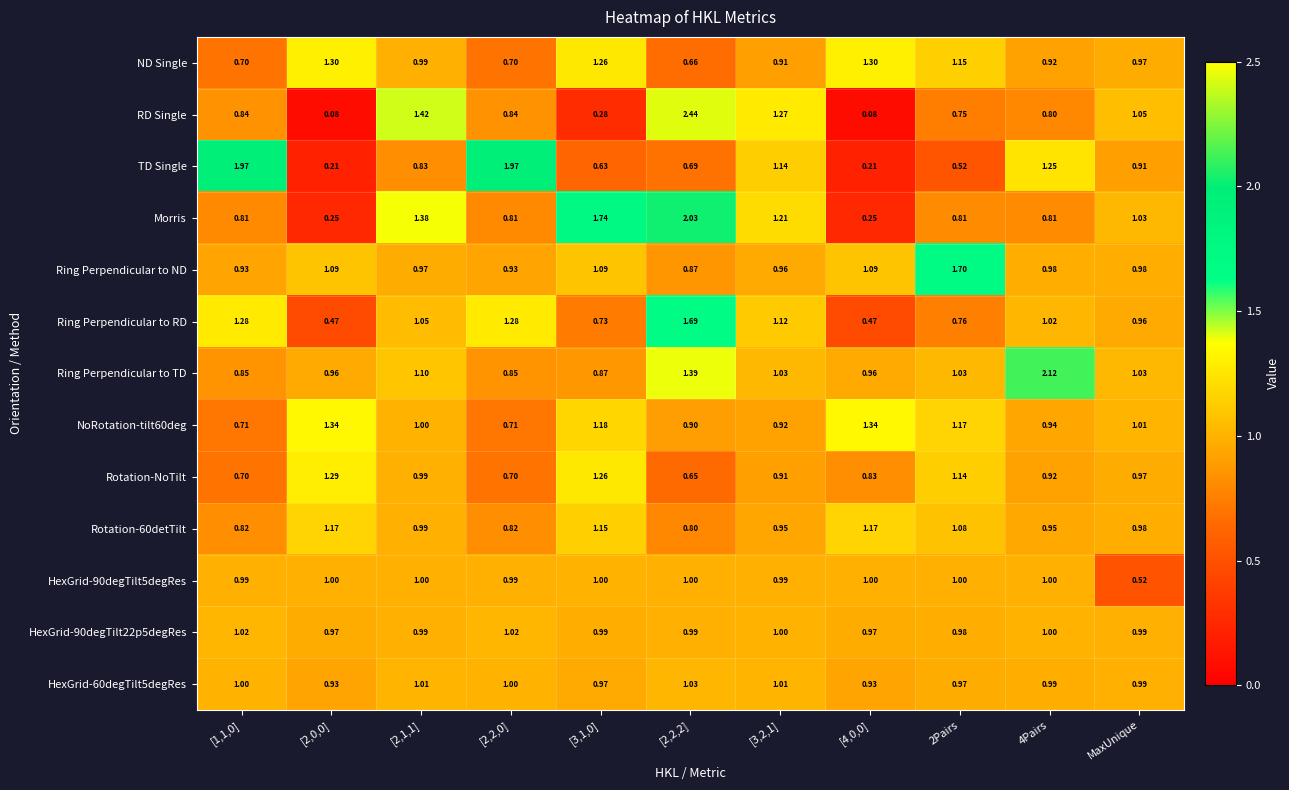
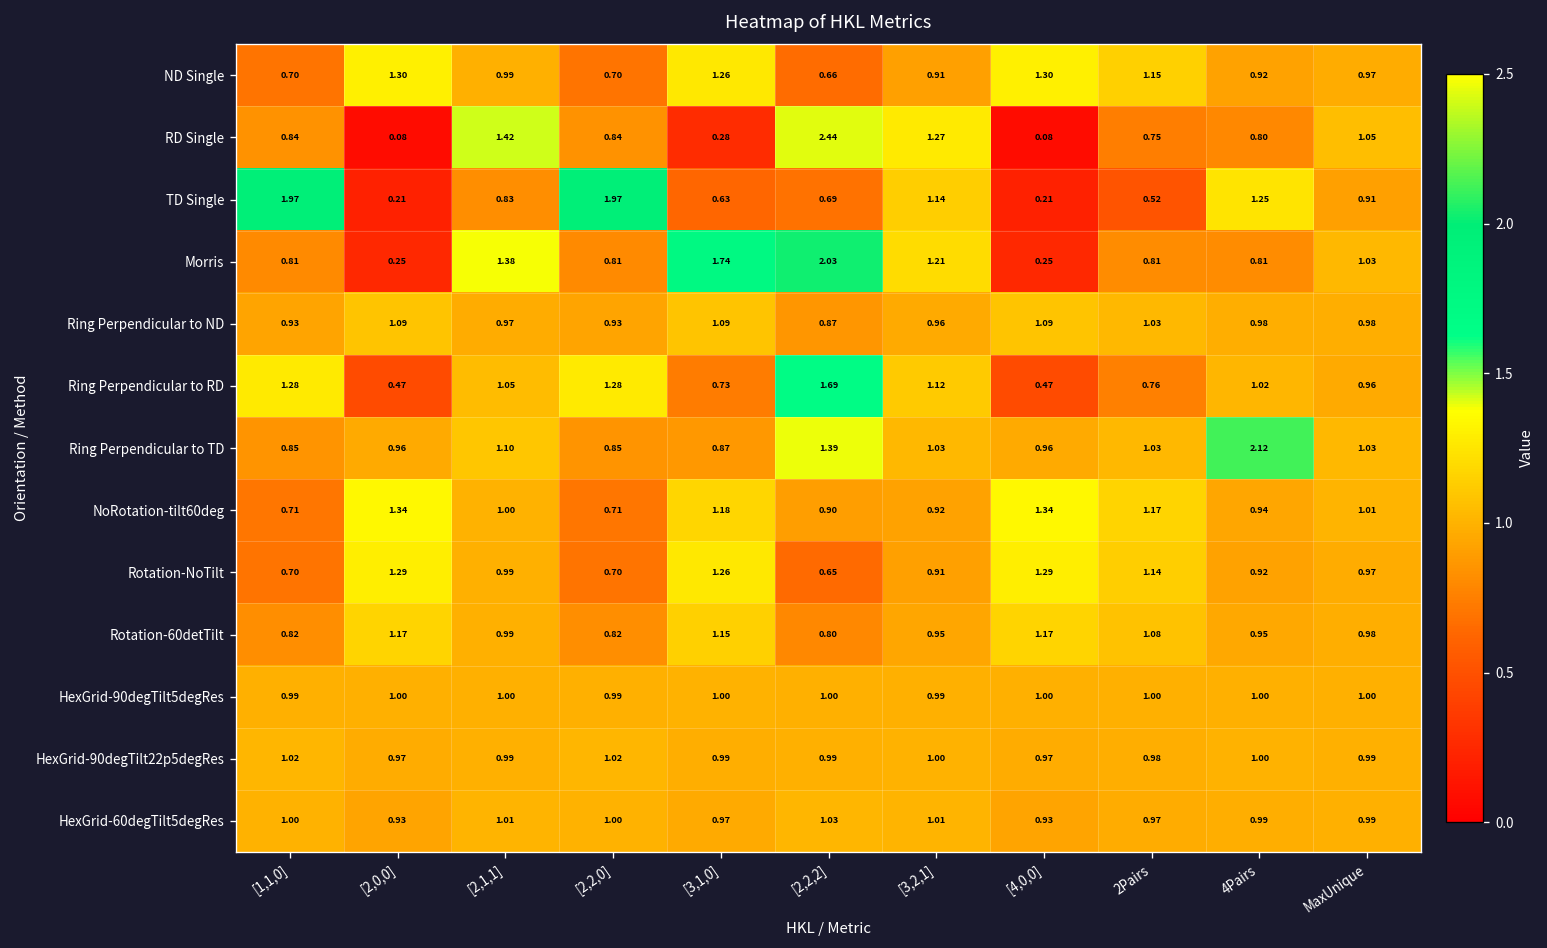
Ring Perpendicular to ND, 2Pairs: 1.70 -> 1.03
Rotation-NoTilt, [4,0,0]: 0.83 -> 1.29
HexGrid-90degTilt5degRes, MaxUnique: 0.52 -> 1.00
